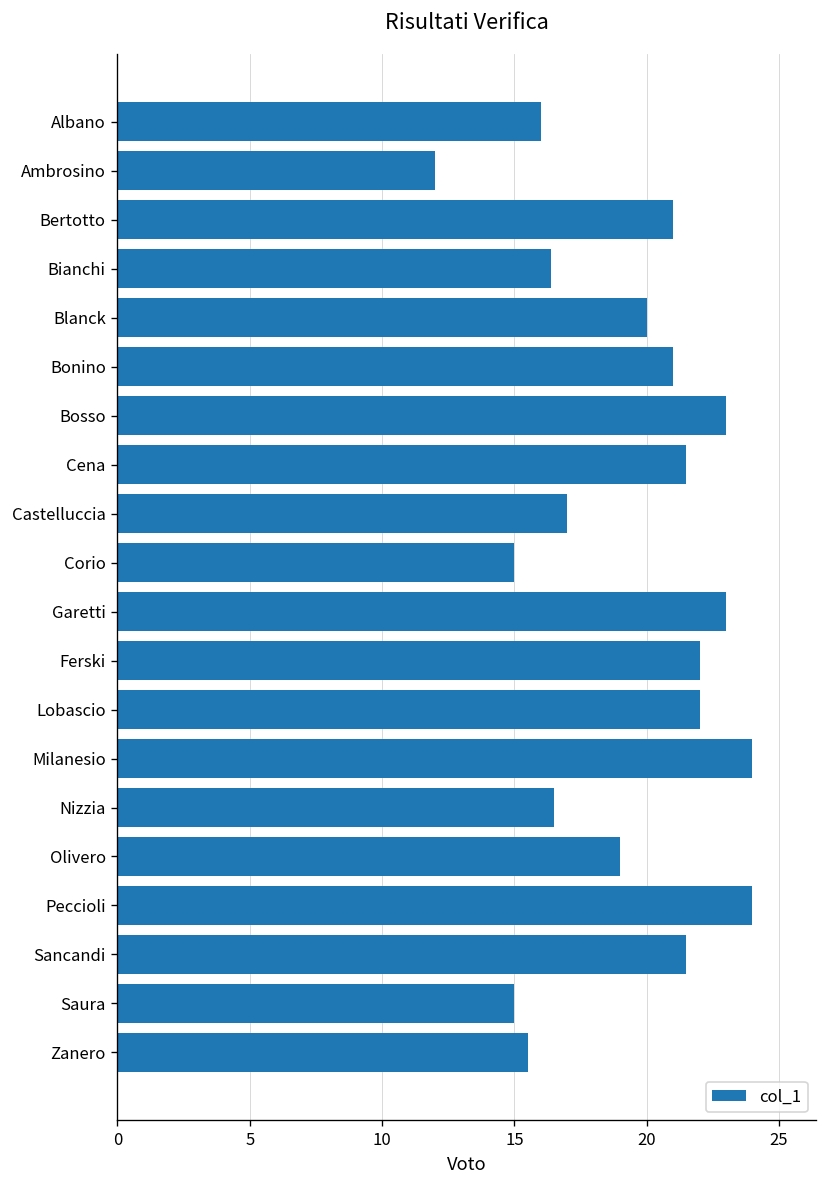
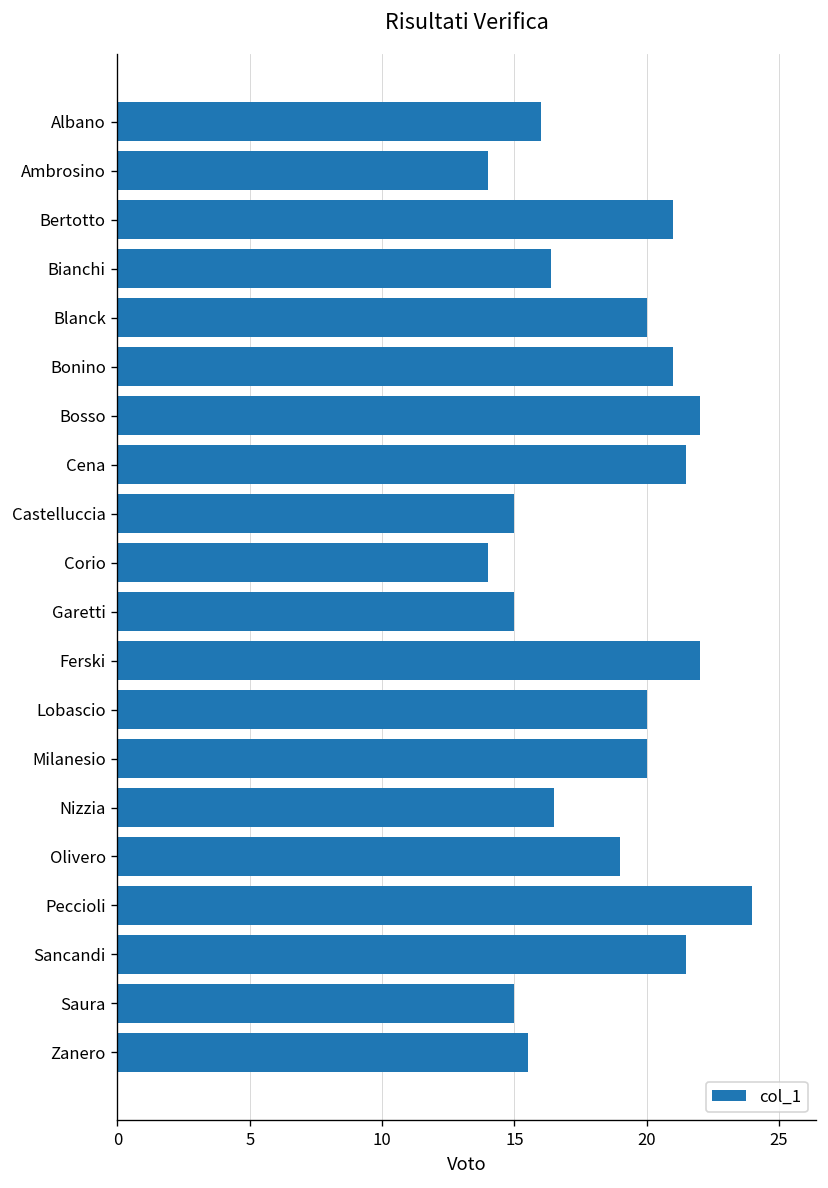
Ambrosino: 12 -> 14
Bosso: 23 -> 22
Castelluccia: 17 -> 15
Corio: 15 -> 14
Garetti: 23 -> 15
Lobascio: 22 -> 20
Milanesio: 24 -> 20
